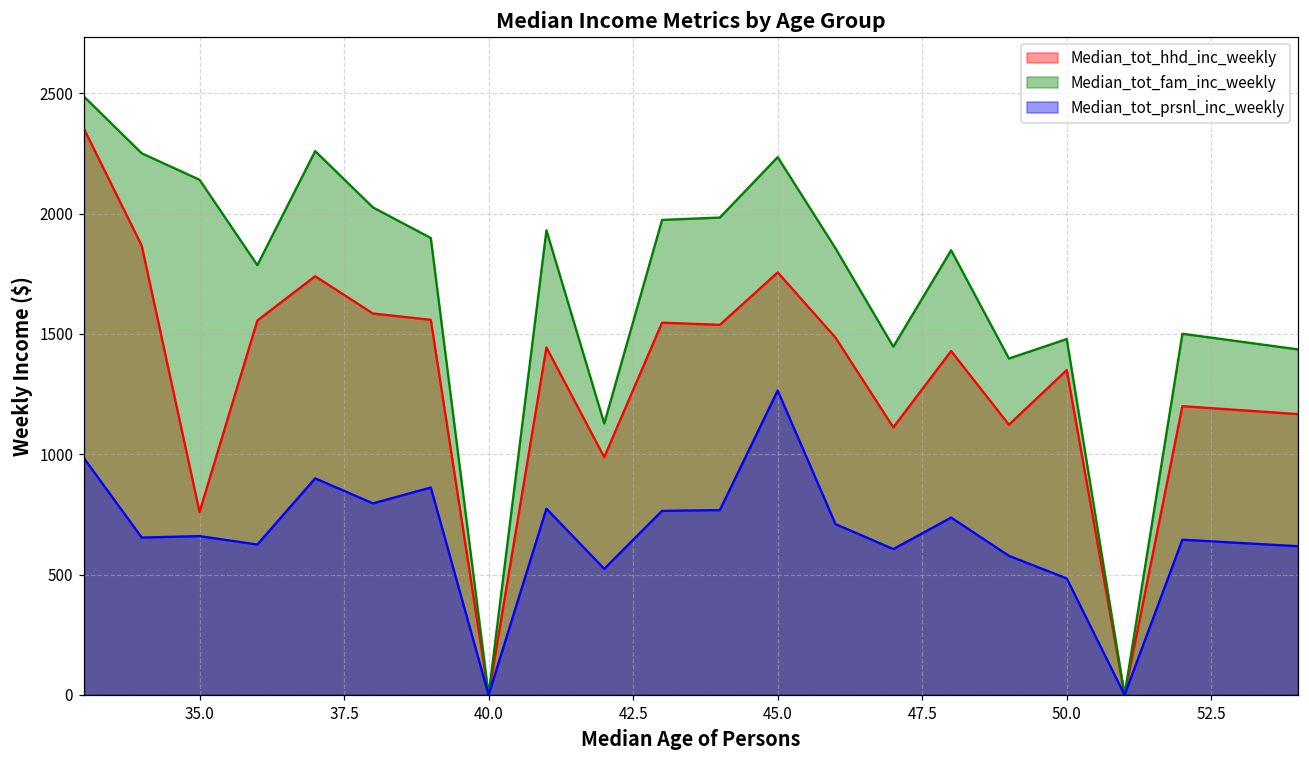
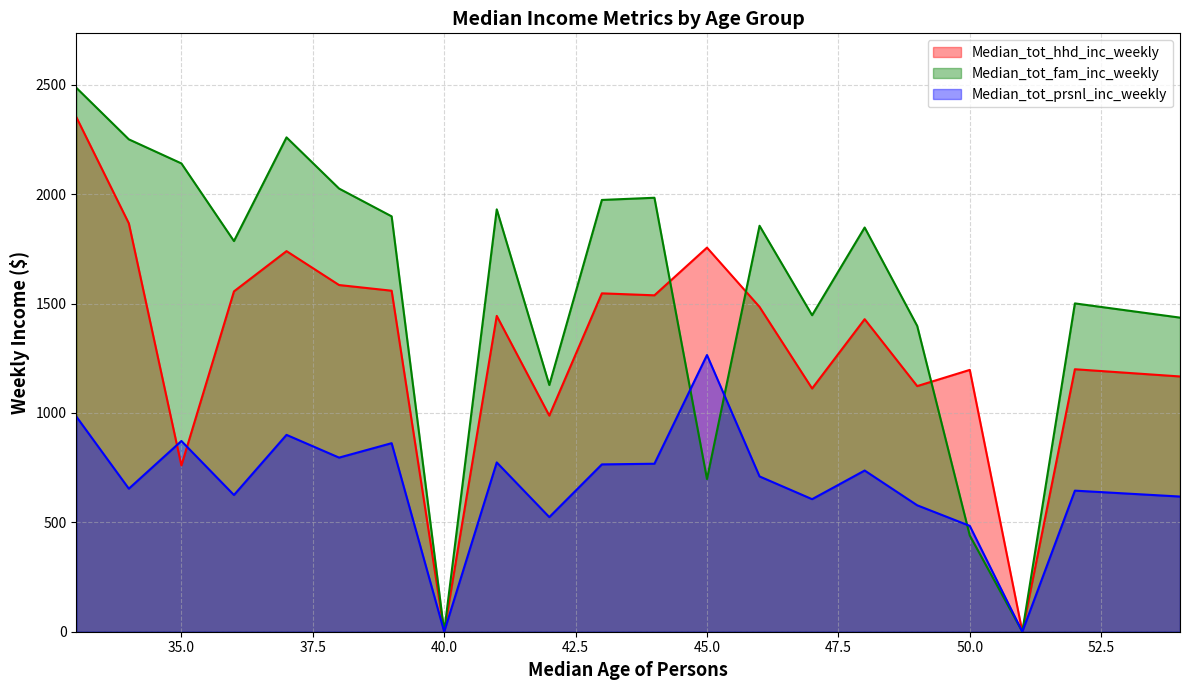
Median_tot_prsnl_inc_weekly, 35.0: 660 -> 870
Median_tot_fam_inc_weekly, 45.0: 2240 -> 700
Median_tot_hhd_inc_weekly, 50.0: 1350 -> 1200
Median_tot_fam_inc_weekly, 50.0: 1480 -> 440
